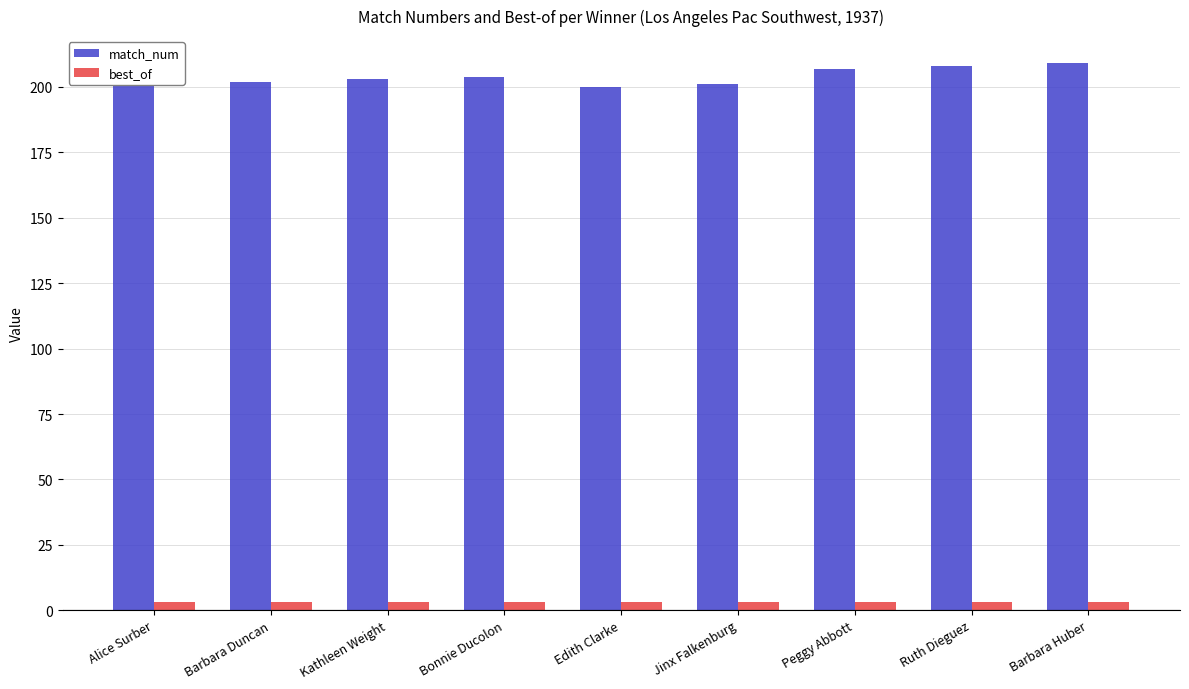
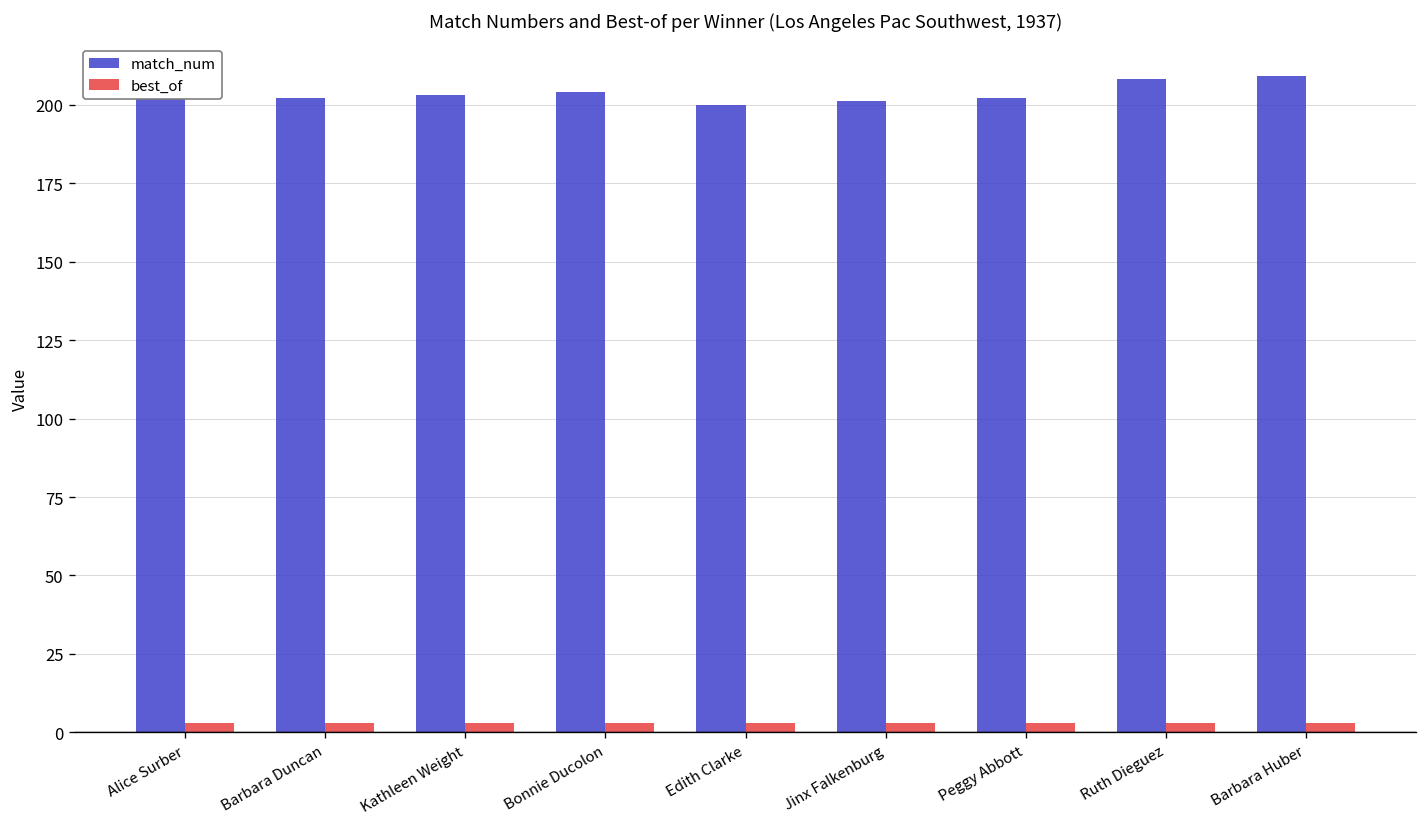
match_num, Peggy Abbott: 207 -> 202
